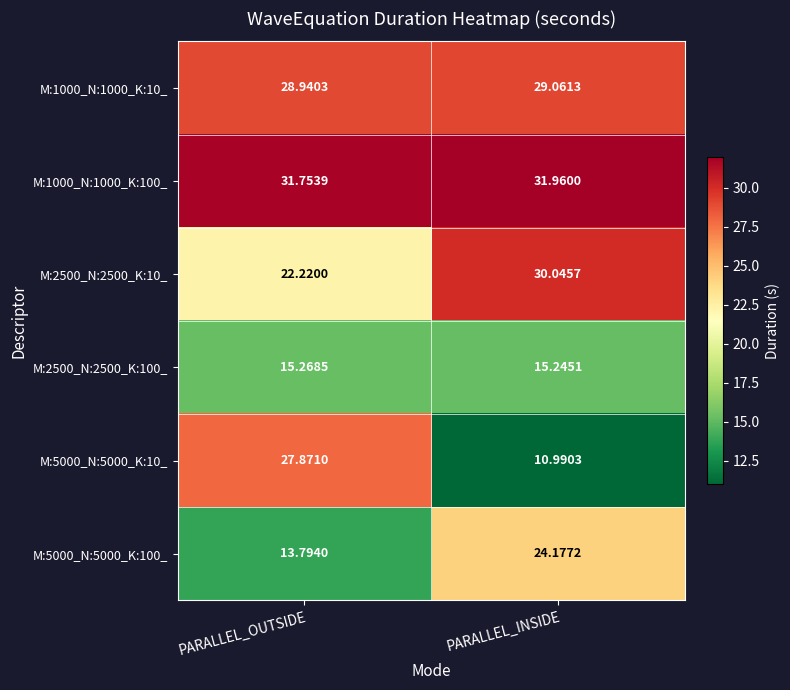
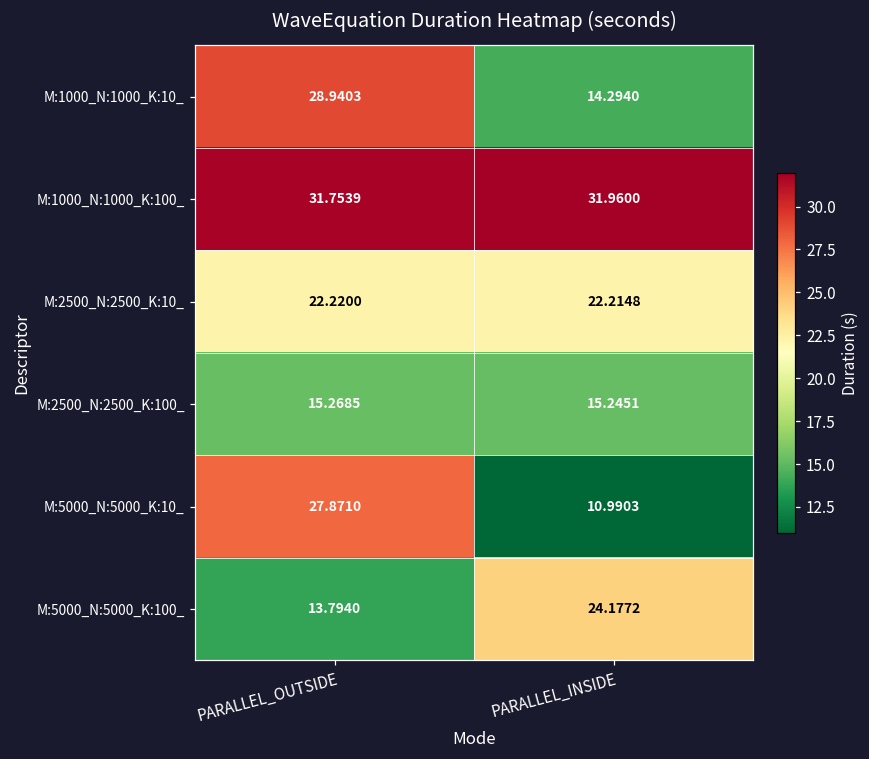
M:1000_N:1000_K:10_, PARALLEL_INSIDE: 29.0613 -> 14.2940
M:2500_N:2500_K:10_, PARALLEL_INSIDE: 30.0457 -> 22.2148
